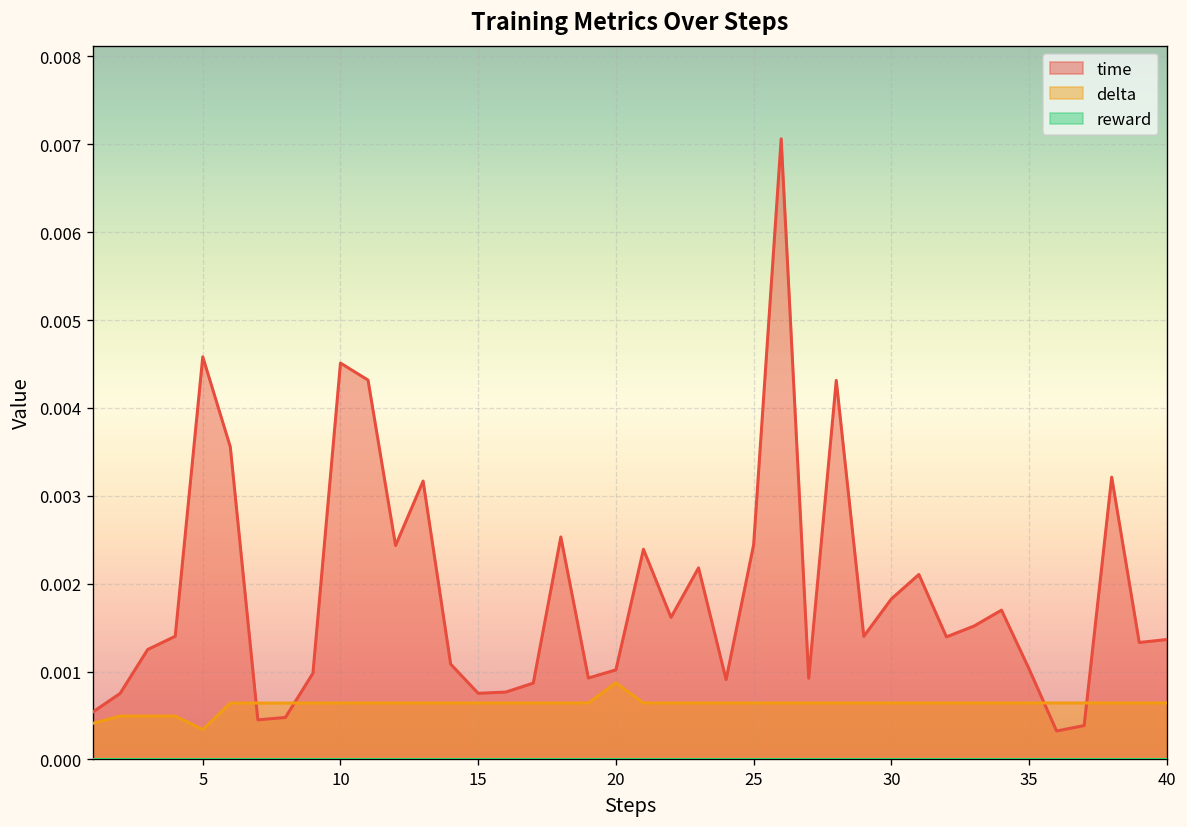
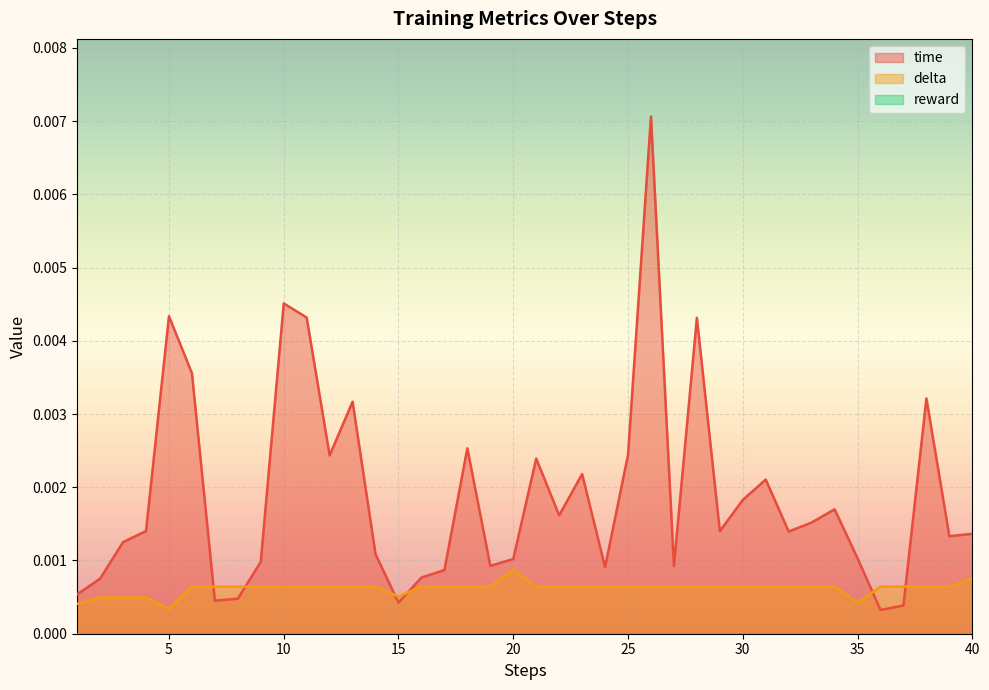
time, 5: 0.0046 -> 0.0043
time, 15: 0.0008 -> 0.0004
delta, 15: 0.0006 -> 0.0005
delta, 35: 0.0006 -> 0.0004
delta, 40: 0.0006 -> 0.0008
